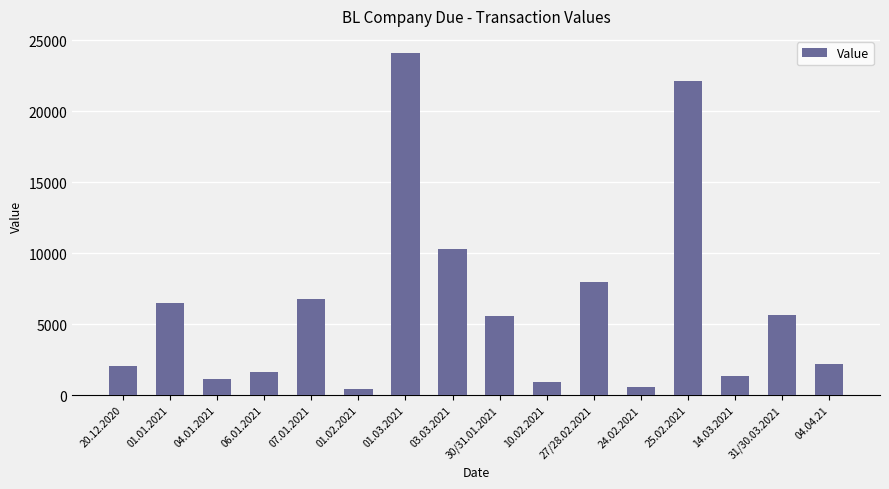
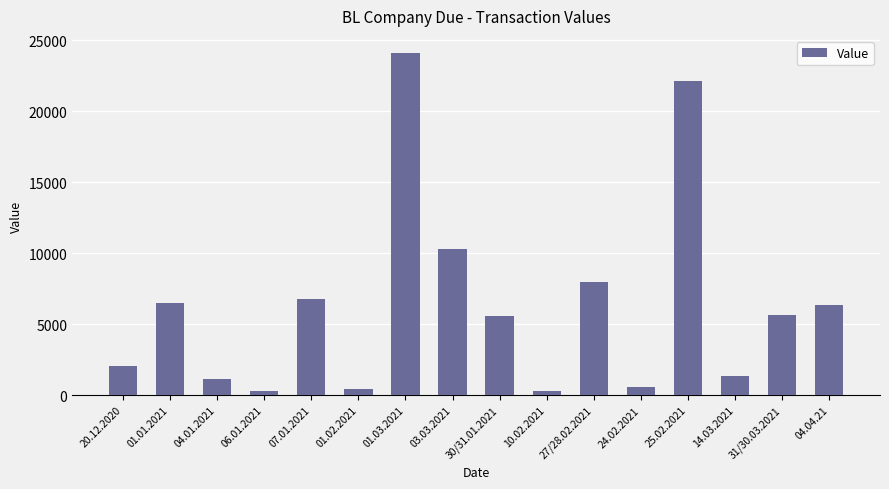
06.01.2021: 1700 -> 300
10.02.2021: 900 -> 300
04.04.21: 2200 -> 6300
